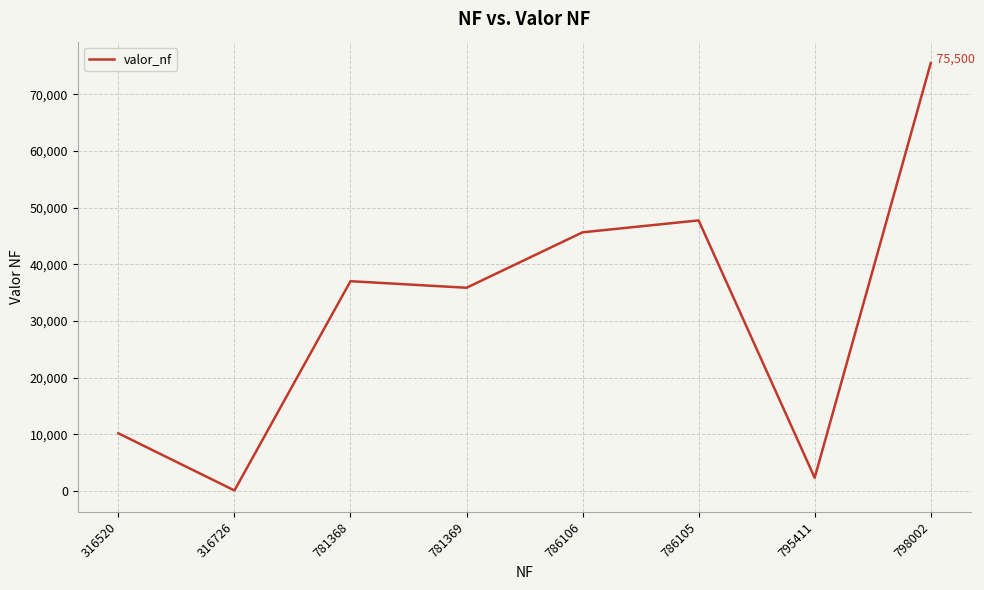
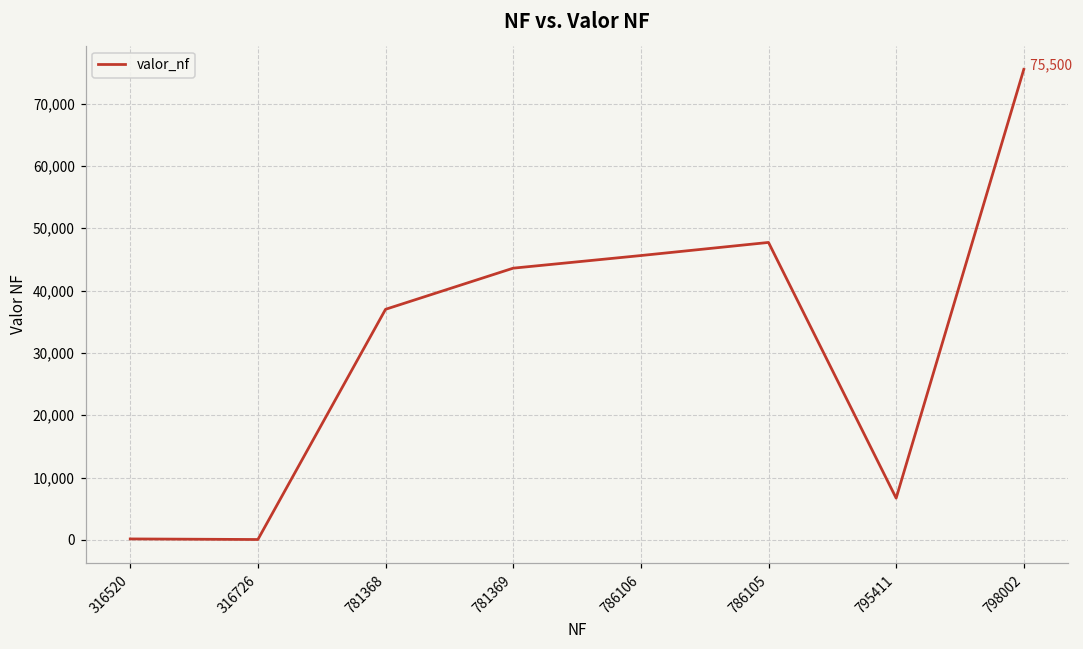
316520: 10,000 -> 0
781369: 36,000 -> 44,000
795411: 2,000 -> 7,000
